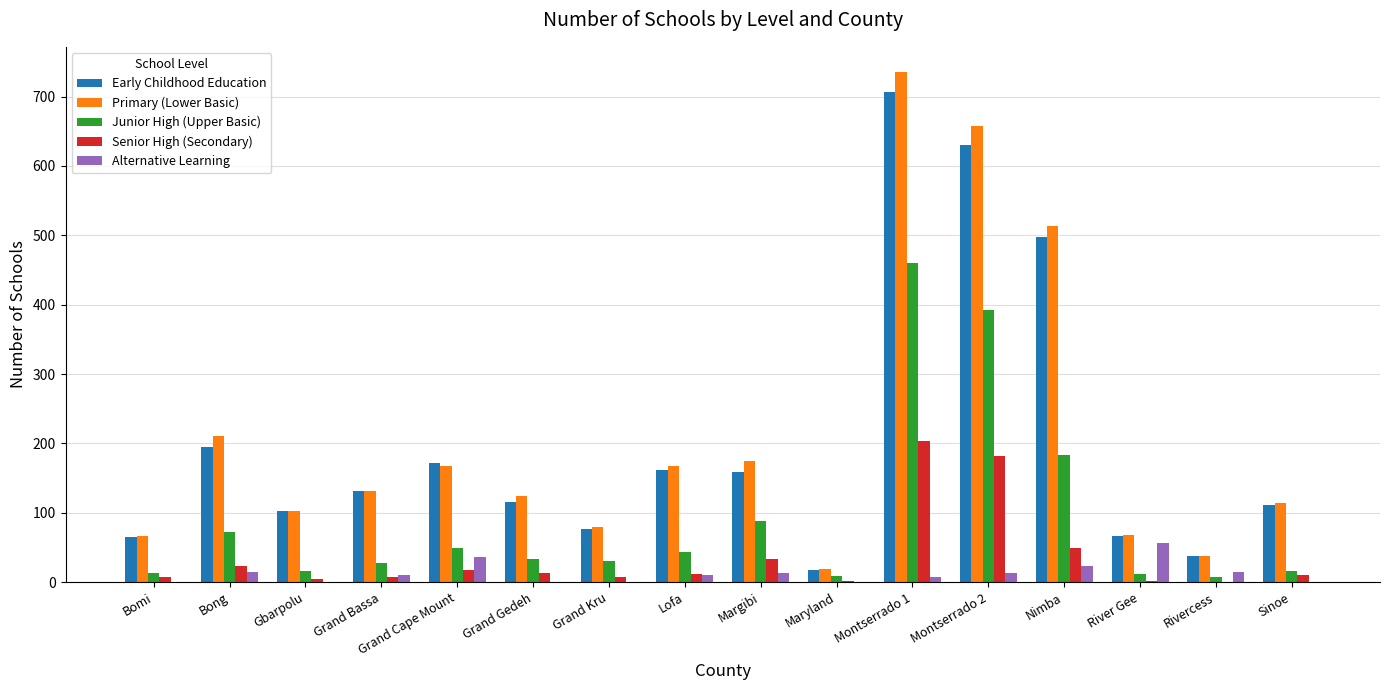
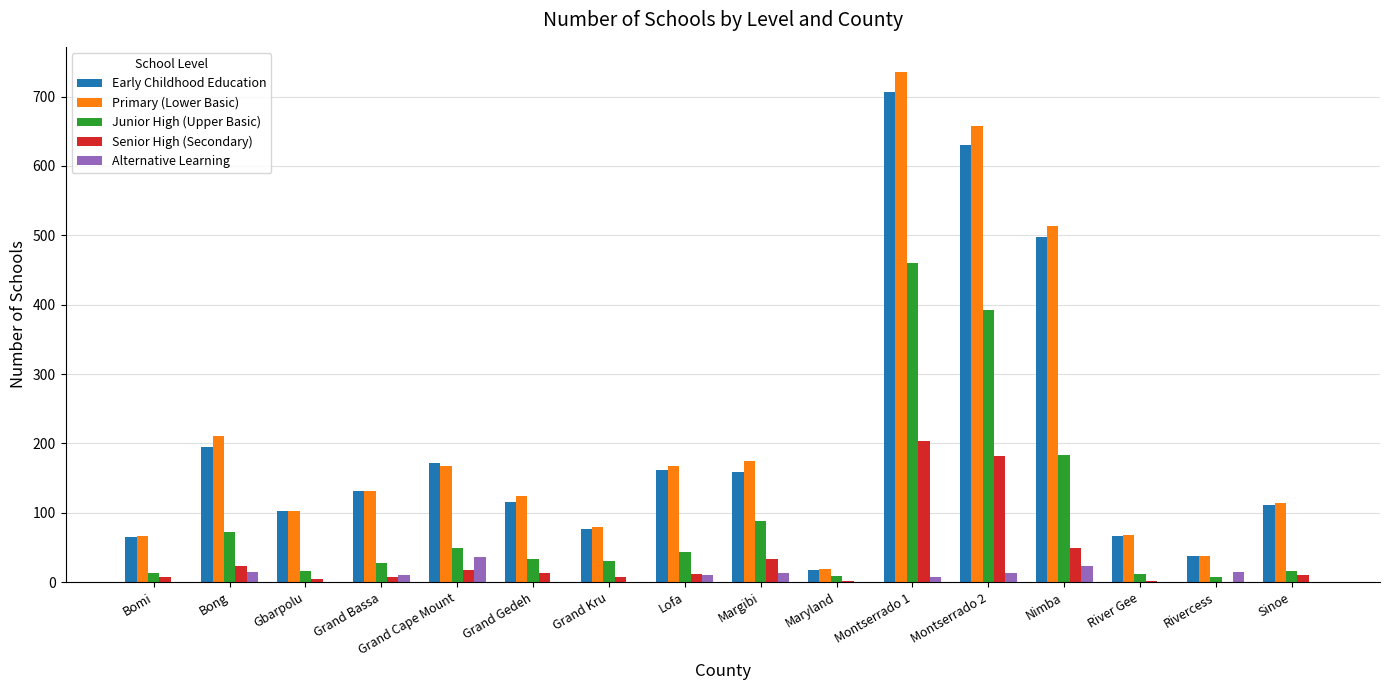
Alternative Learning, River Gee: 60 -> 0
